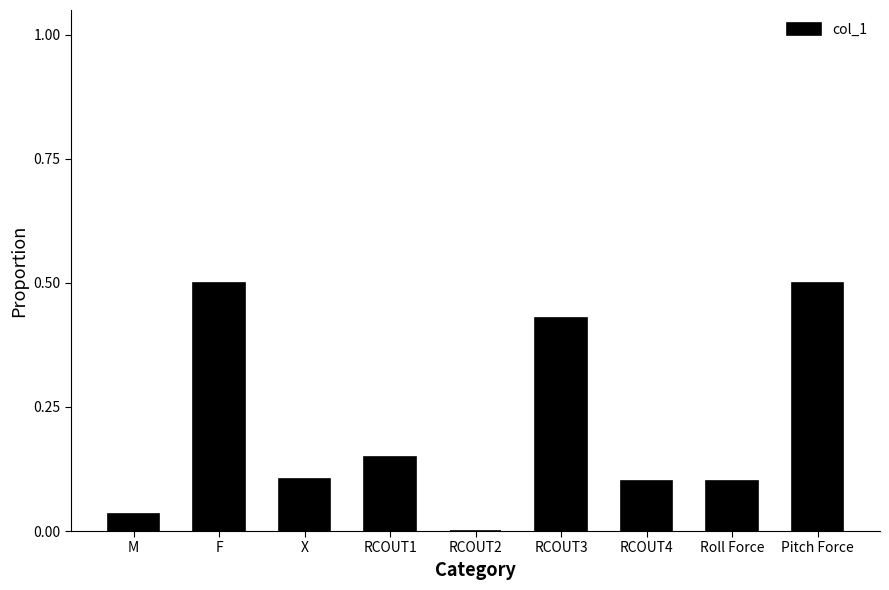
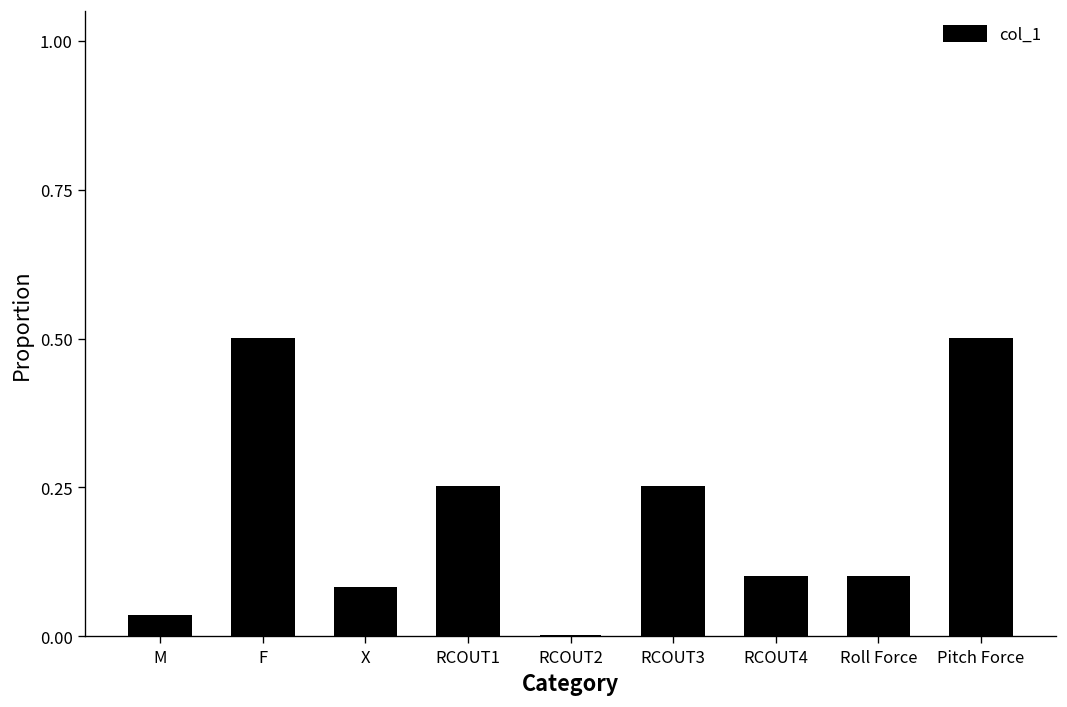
X: 0.11 -> 0.08
RCOUT1: 0.15 -> 0.25
RCOUT3: 0.43 -> 0.25
